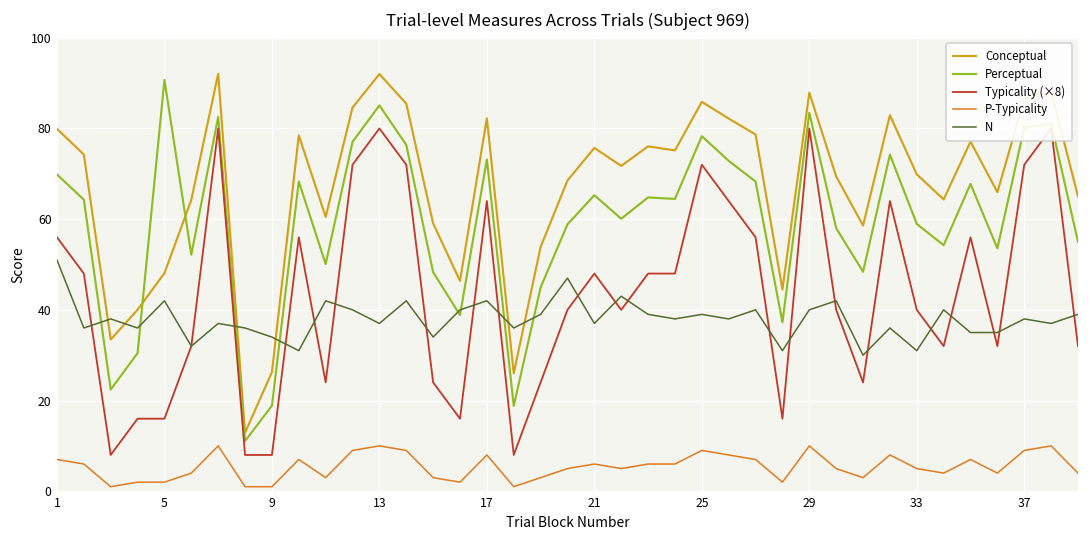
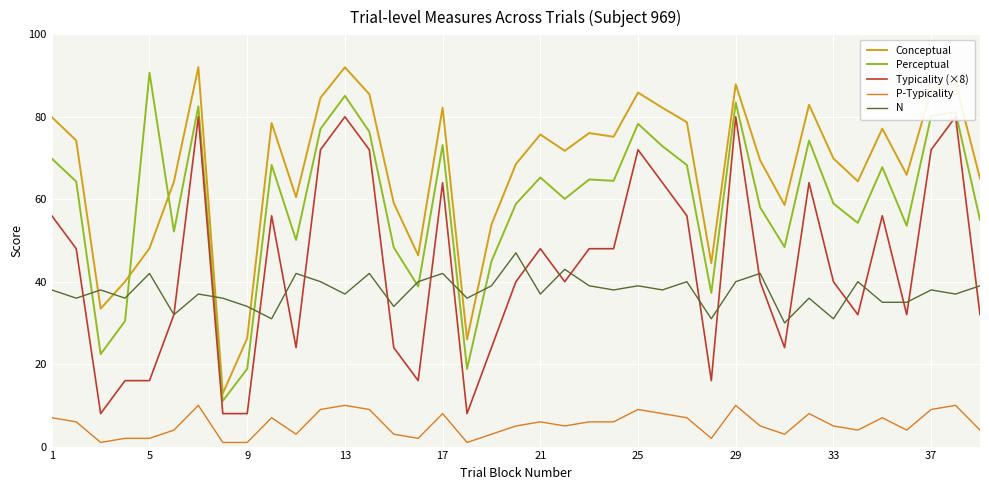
N, 1: 51 -> 38
